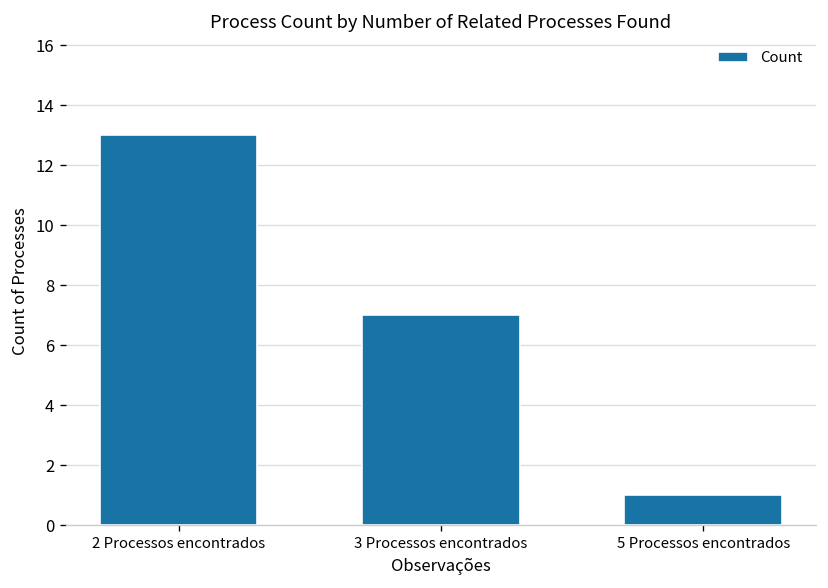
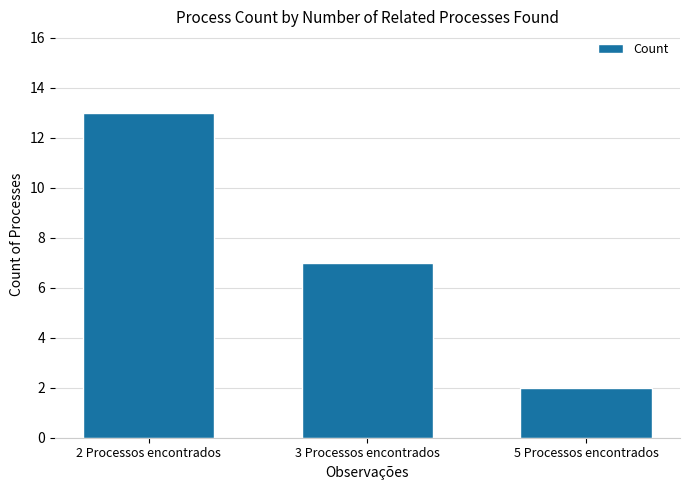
5 Processos encontrados: 1 -> 2
